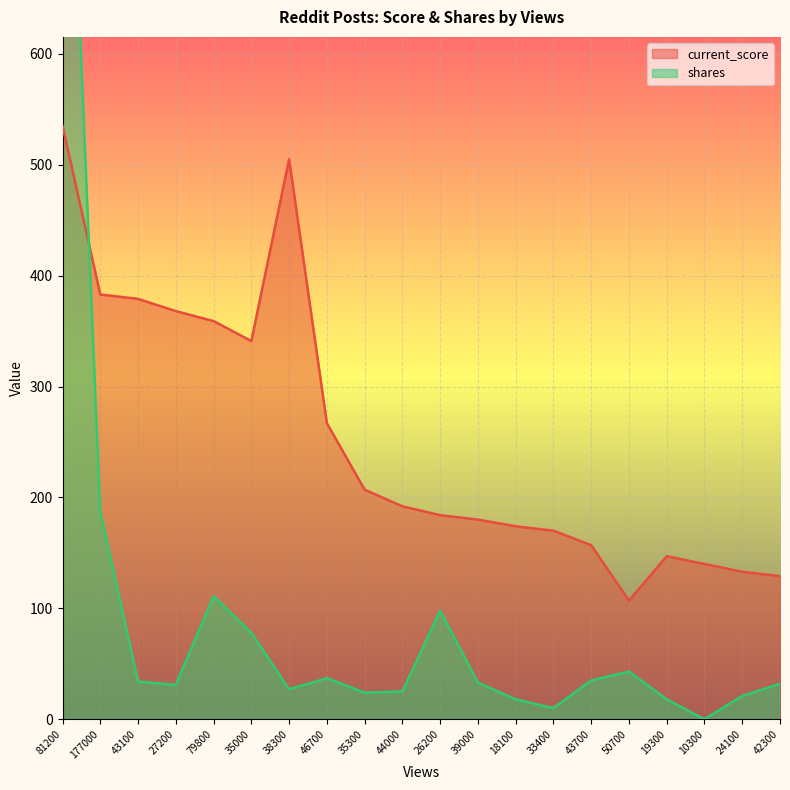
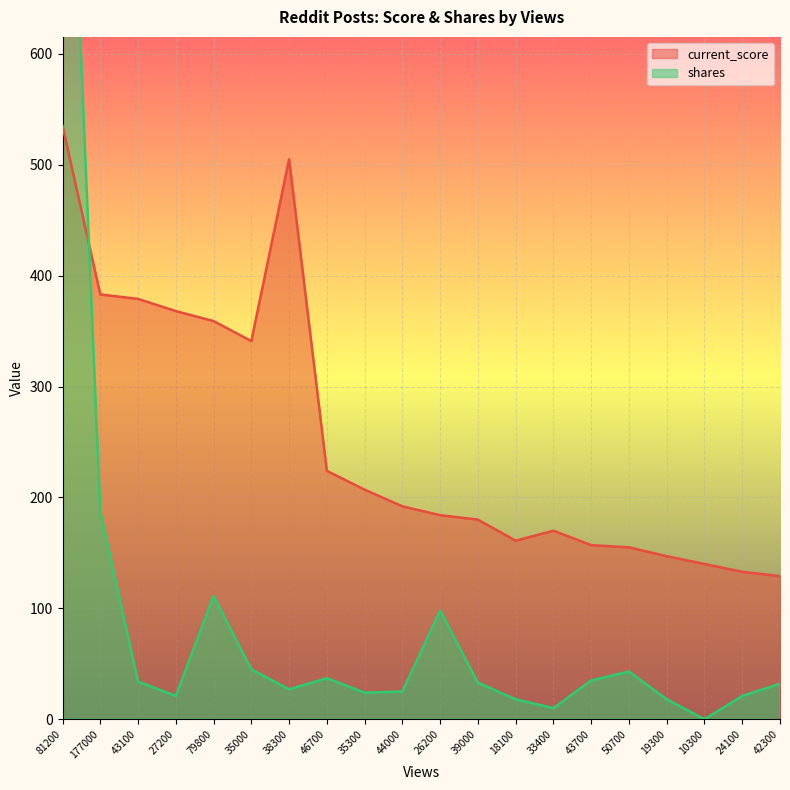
shares, 27200: 31 -> 21
shares, 35000: 78 -> 45
current_score, 46700: 267 -> 224
current_score, 18100: 174 -> 161
current_score, 50700: 107 -> 155
